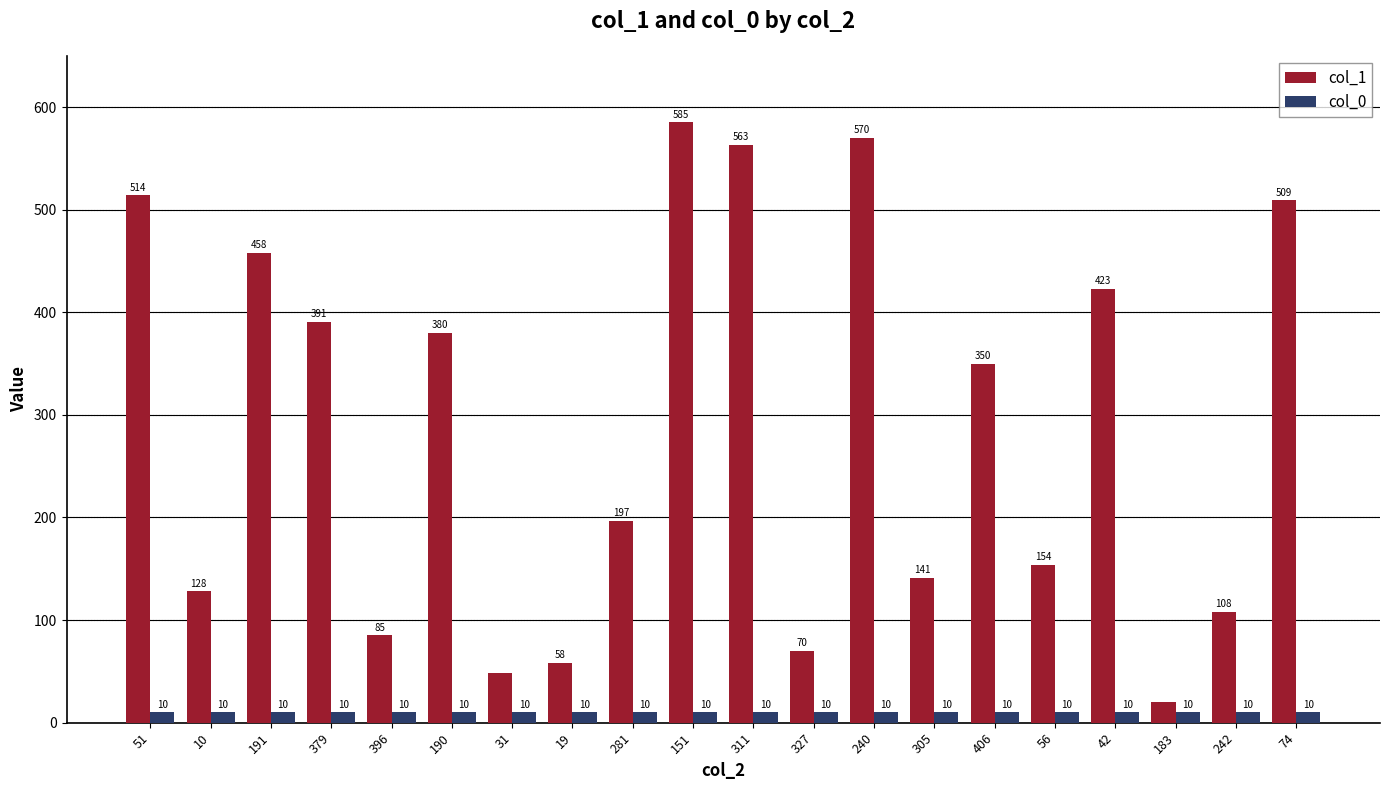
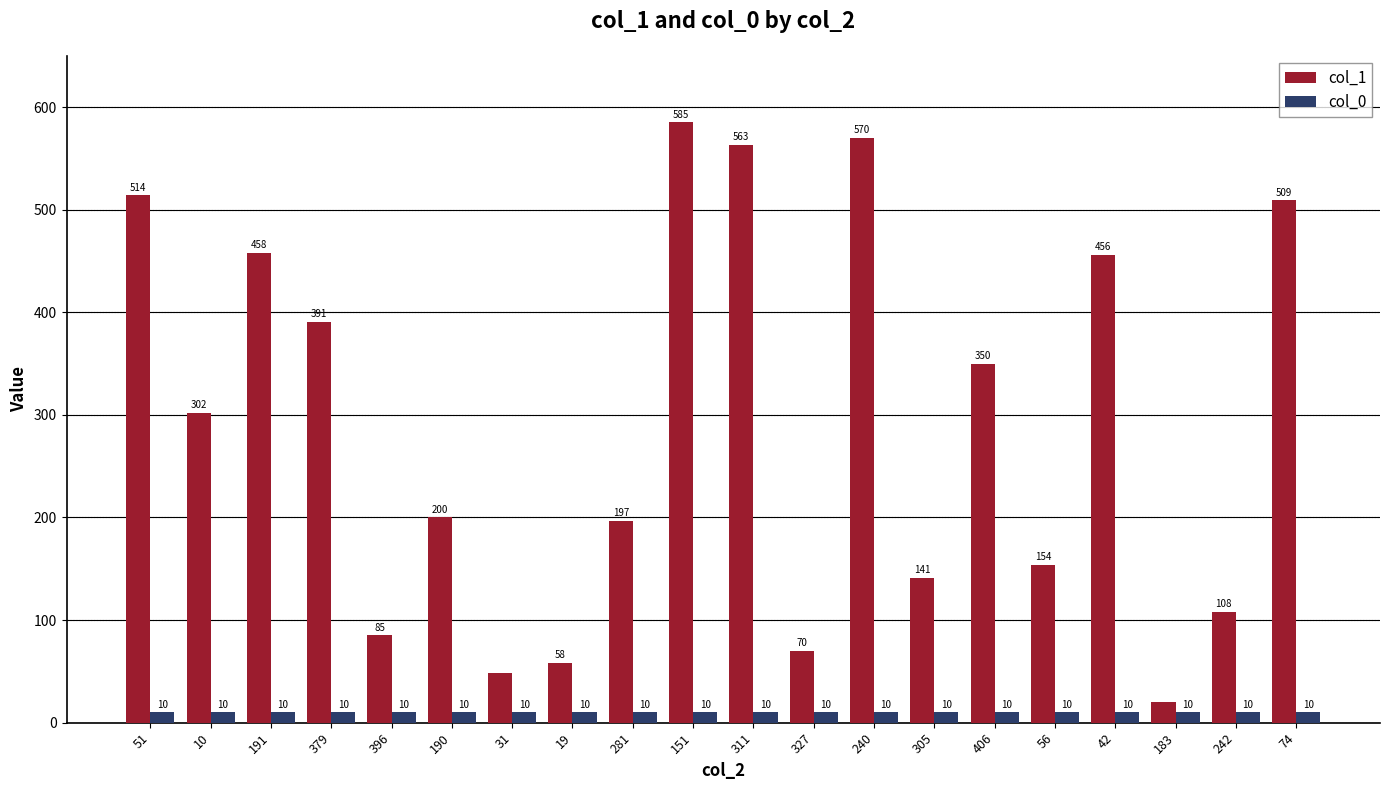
col_1, 10: 128 -> 302
col_1, 190: 380 -> 200
col_1, 42: 423 -> 456
